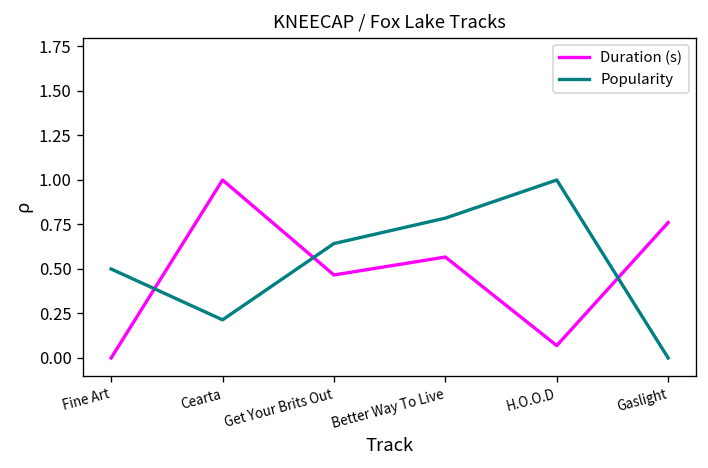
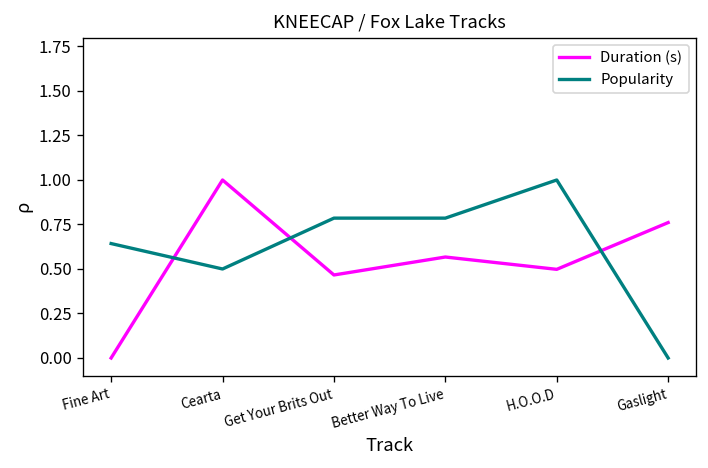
Popularity, Fine Art: 0.50 -> 0.64
Popularity, Cearta: 0.21 -> 0.50
Popularity, Get Your Brits Out: 0.64 -> 0.79
Duration (s), H.O.O.D: 0.07 -> 0.50
